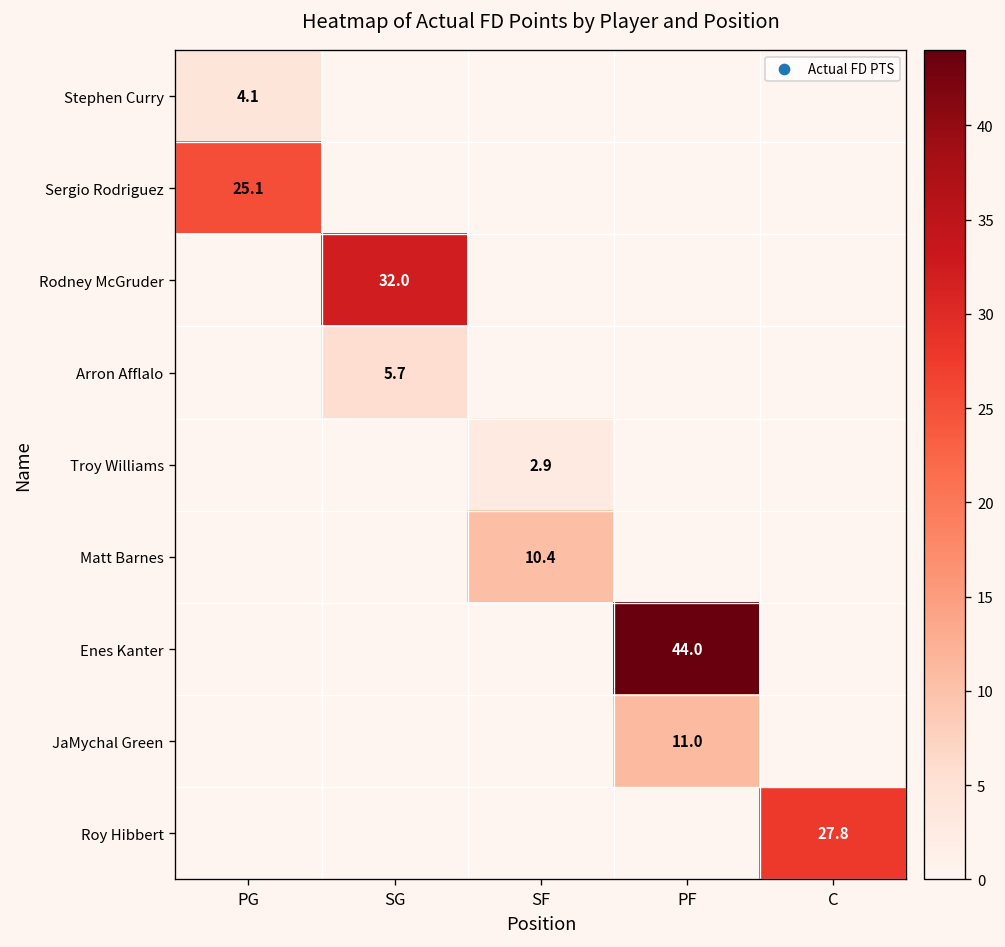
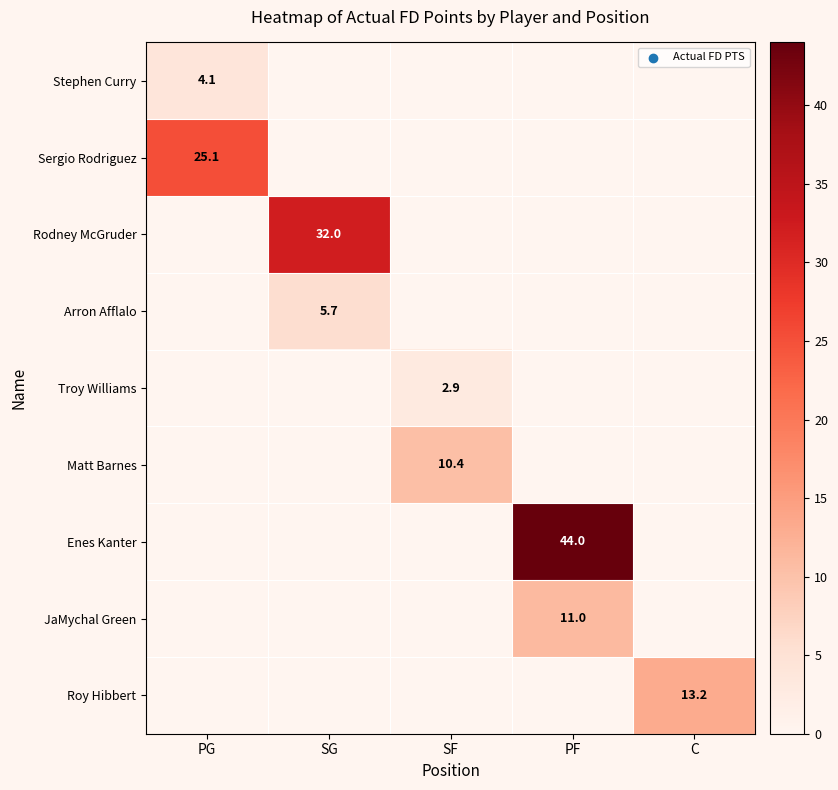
Roy Hibbert, C: 27.8 -> 13.2
